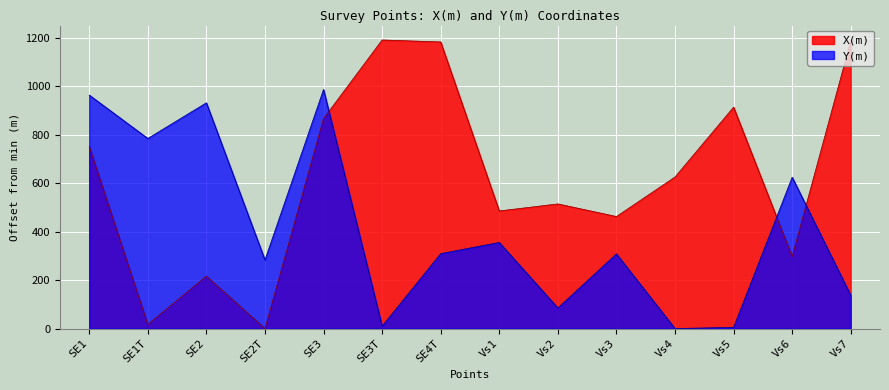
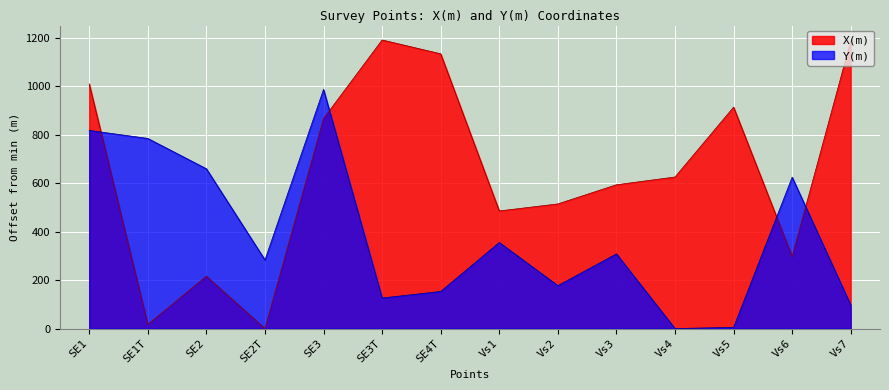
X(m), SE1: 750 -> 1010
Y(m), SE1: 960 -> 820
Y(m), SE2: 930 -> 660
Y(m), SE3T: 10 -> 130
X(m), SE4T: 1180 -> 1130
Y(m), SE4T: 310 -> 150
Y(m), Vs2: 90 -> 180
X(m), Vs3: 460 -> 590
Y(m), Vs7: 140 -> 100
